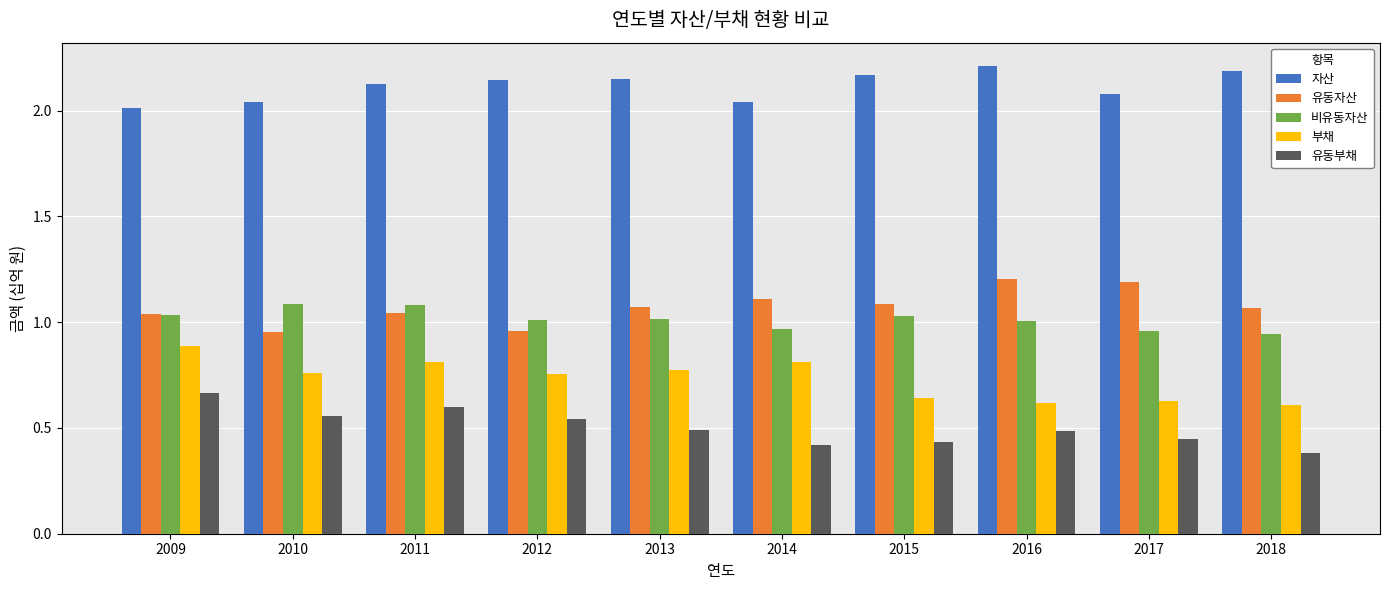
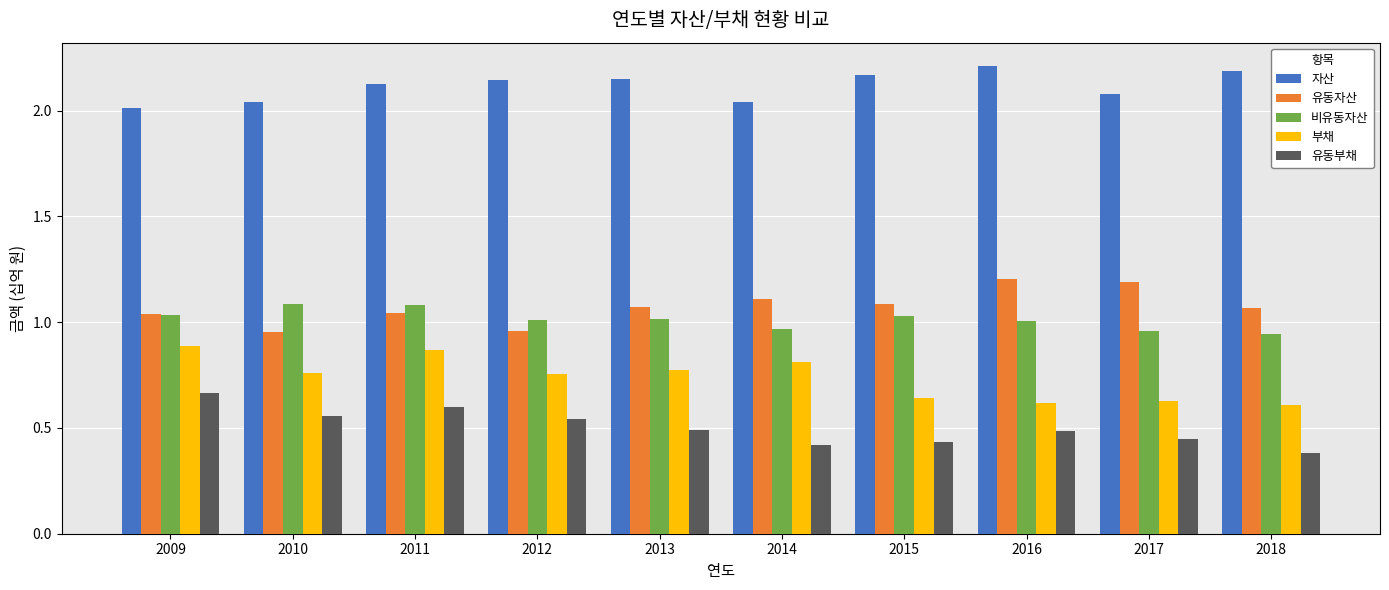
부채, 2011: 0.81 -> 0.87
